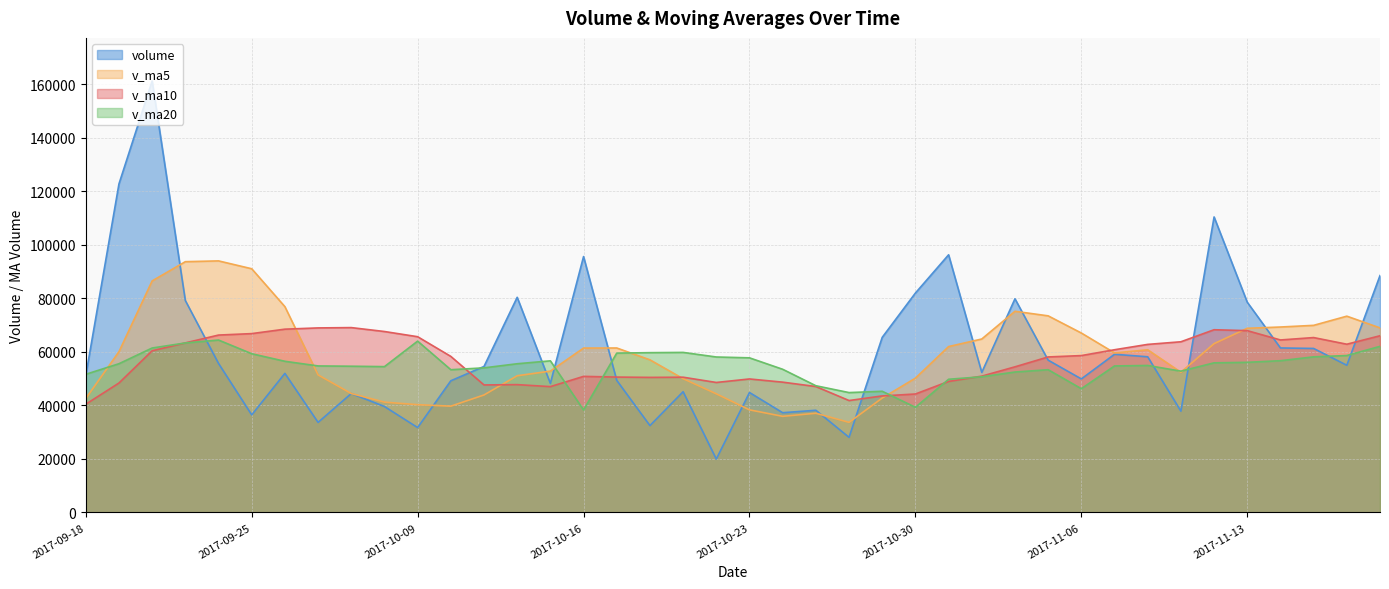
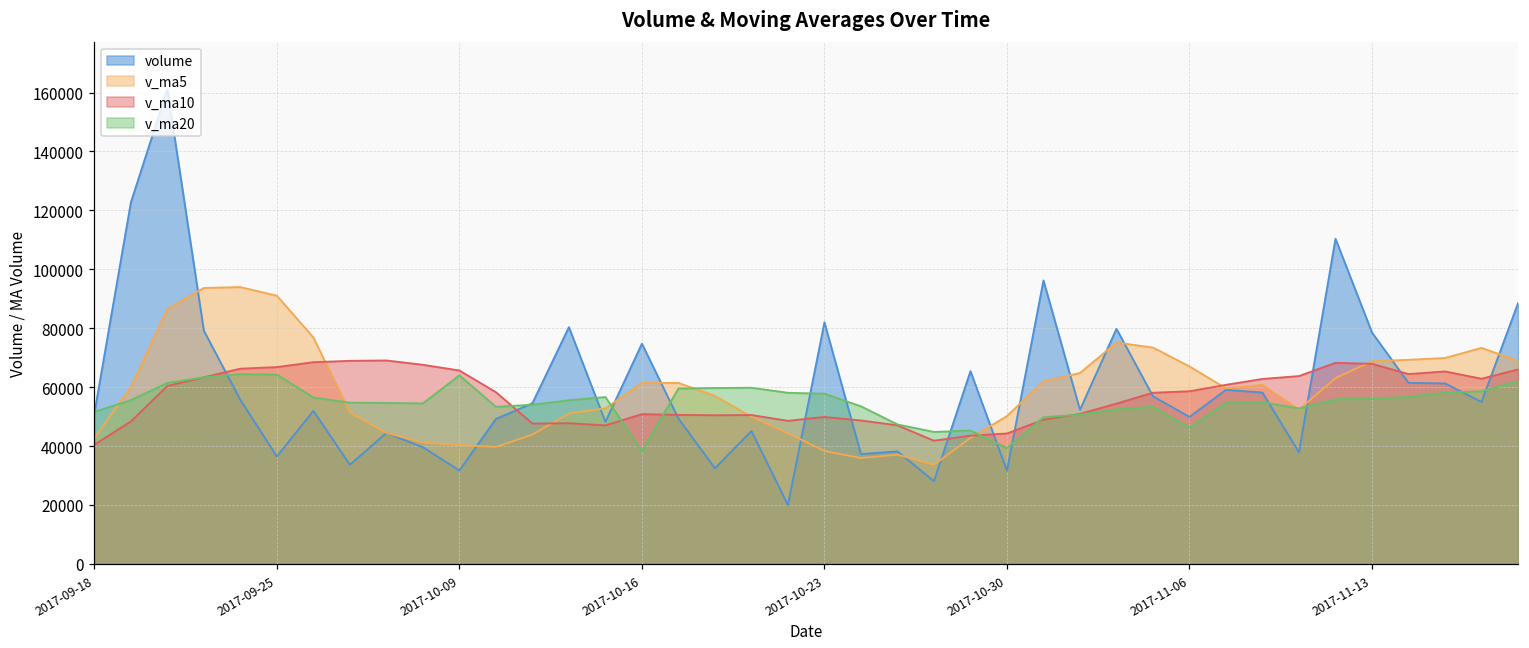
v_ma20, 2017-09-25: 59000 -> 64000
volume, 2017-10-16: 96000 -> 75000
volume, 2017-10-23: 45000 -> 82000
volume, 2017-10-30: 82000 -> 32000
